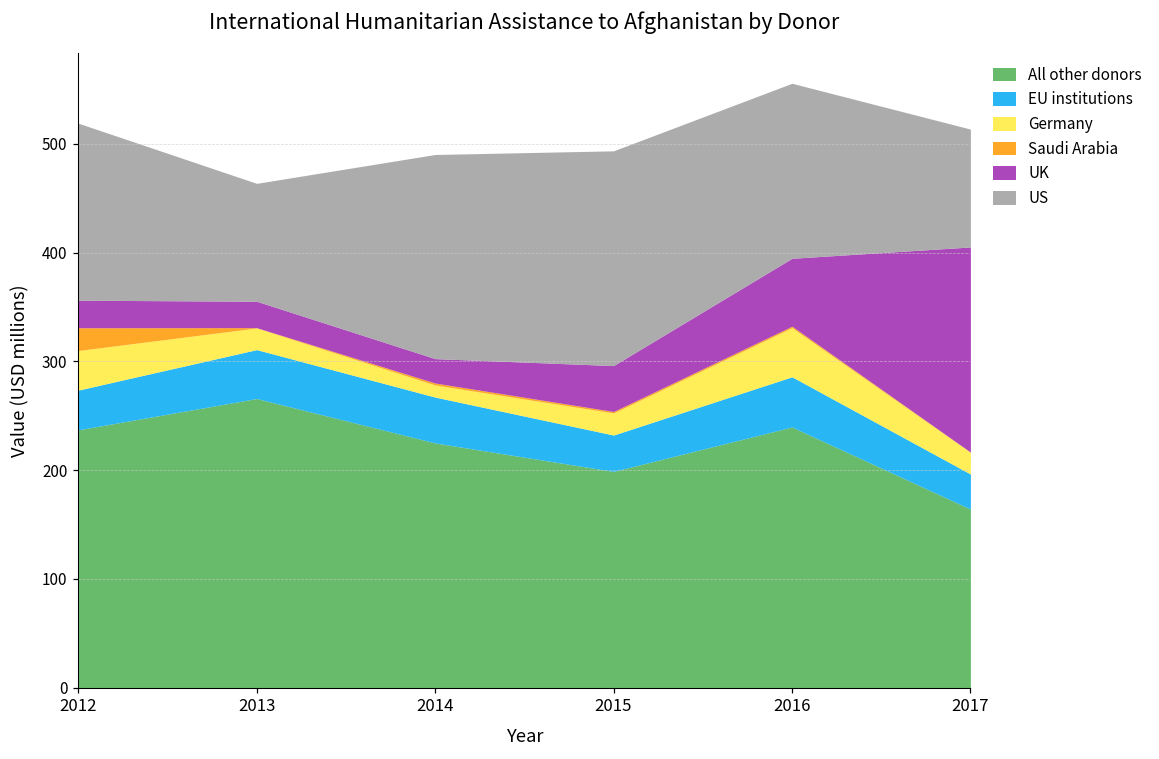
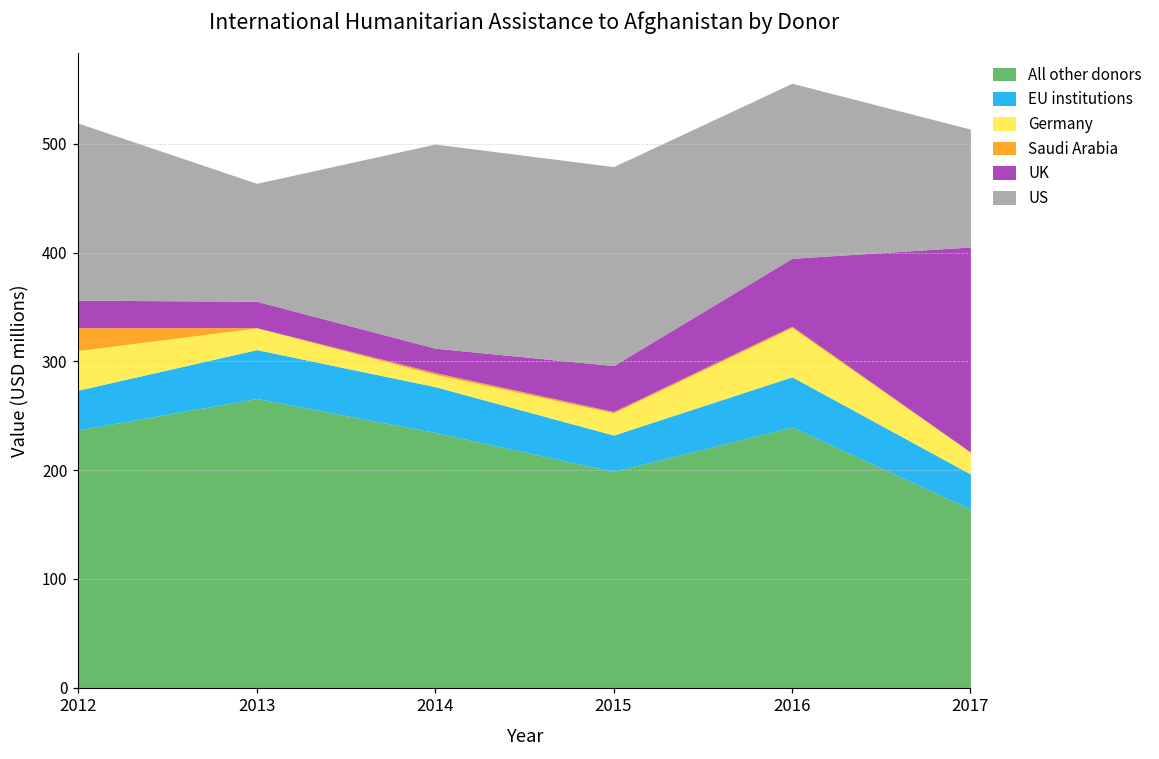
All other donors, 2014: 225 -> 235
US, 2015: 200 -> 180
